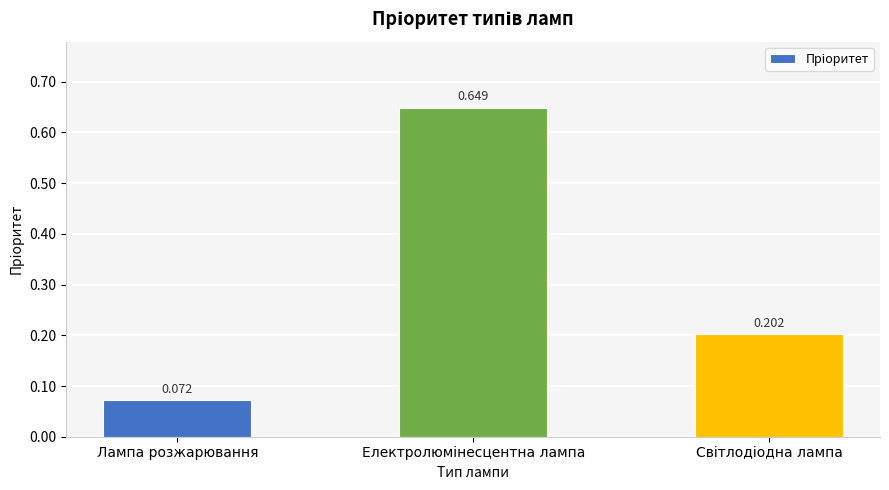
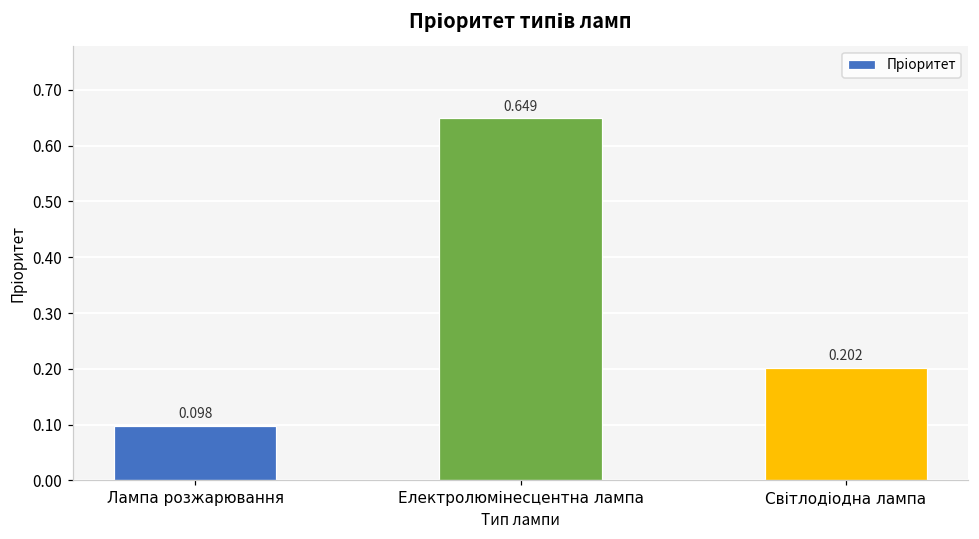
Лампа розжарювання: 0.072 -> 0.098
